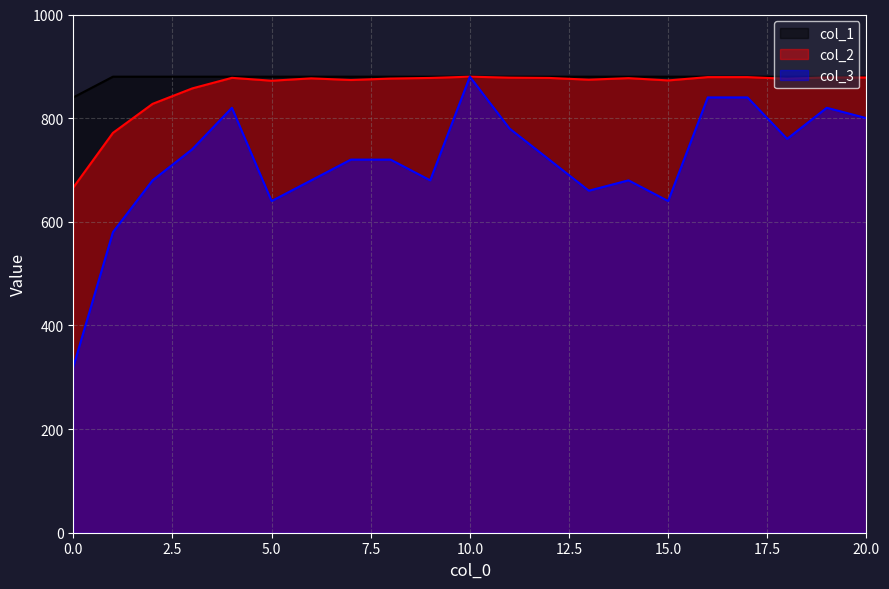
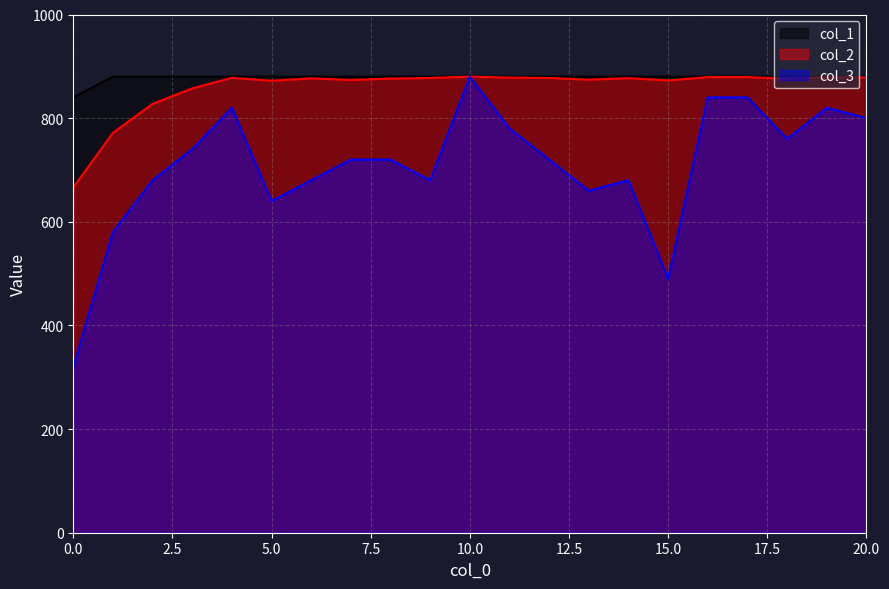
col_3, 15.0: 640 -> 490
